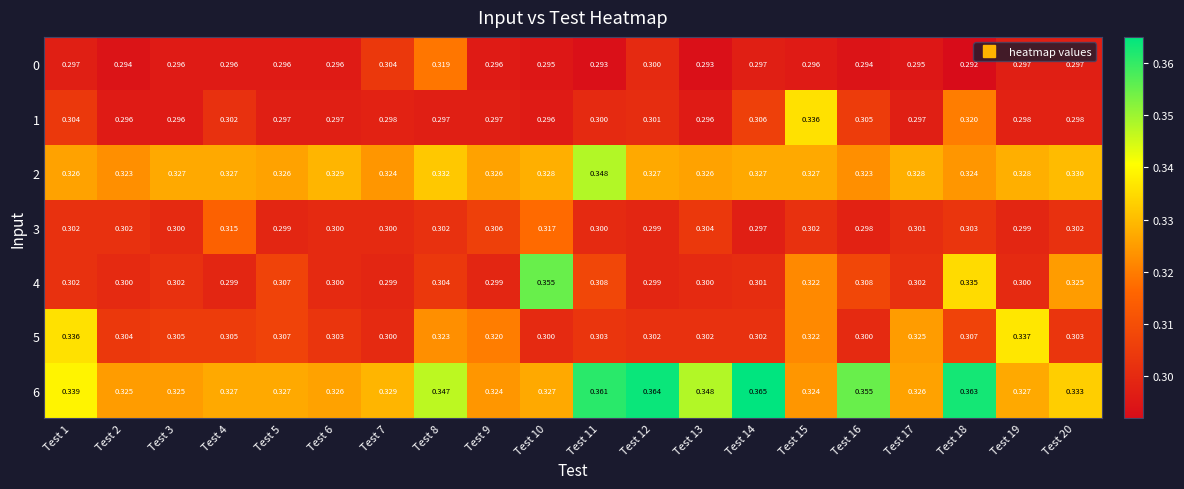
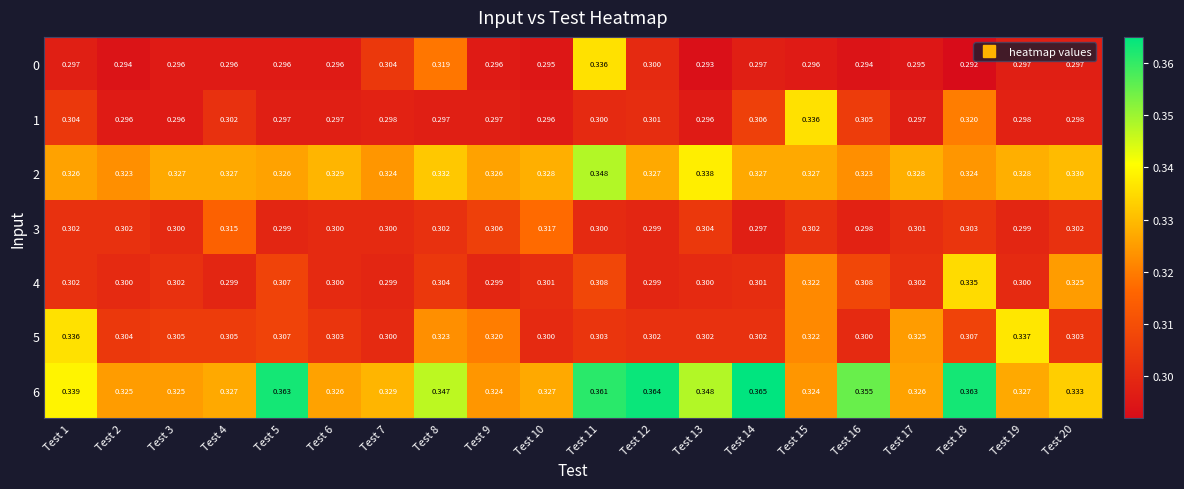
0, Test 11: 0.293 -> 0.336
2, Test 13: 0.326 -> 0.338
4, Test 10: 0.355 -> 0.301
6, Test 5: 0.327 -> 0.363
